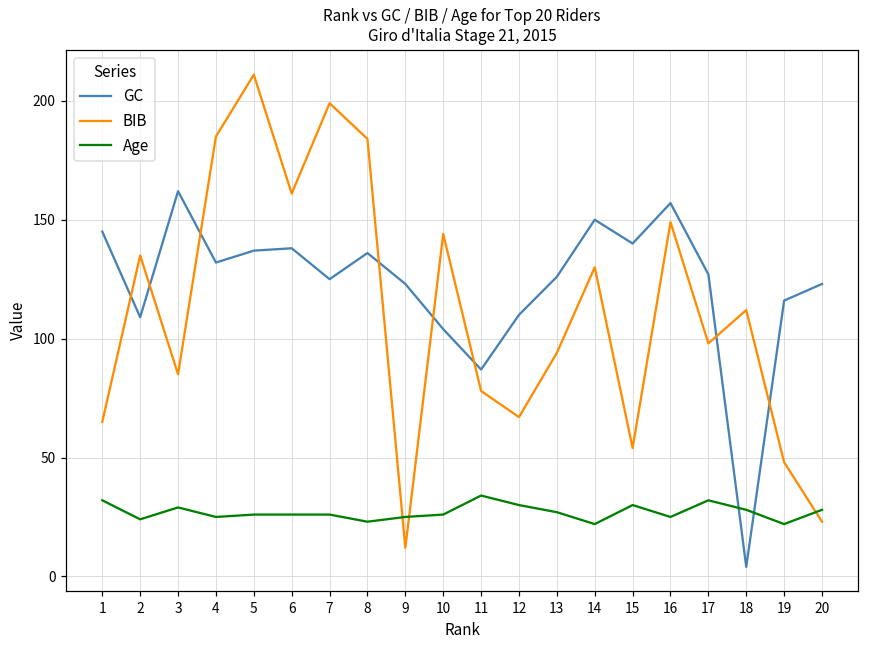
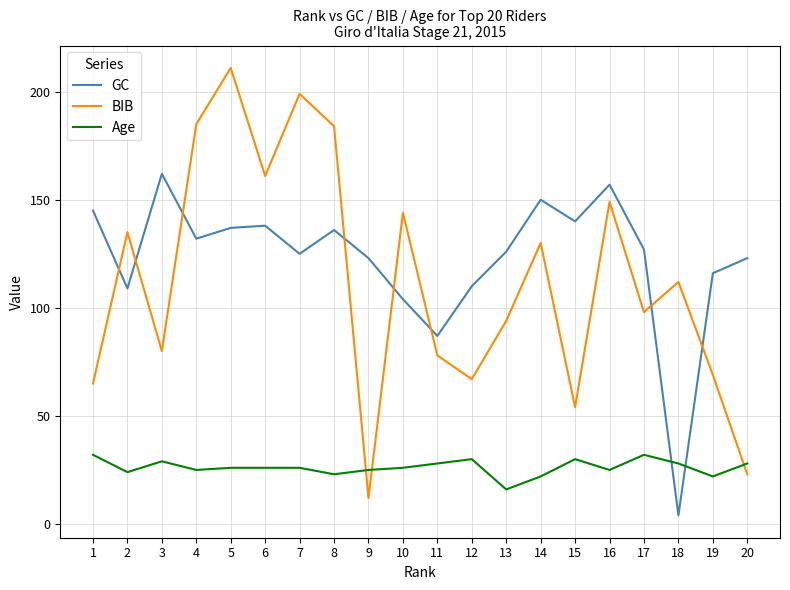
BIB, 3: 85 -> 80
Age, 11: 34 -> 28
Age, 13: 27 -> 16
BIB, 19: 48 -> 69
